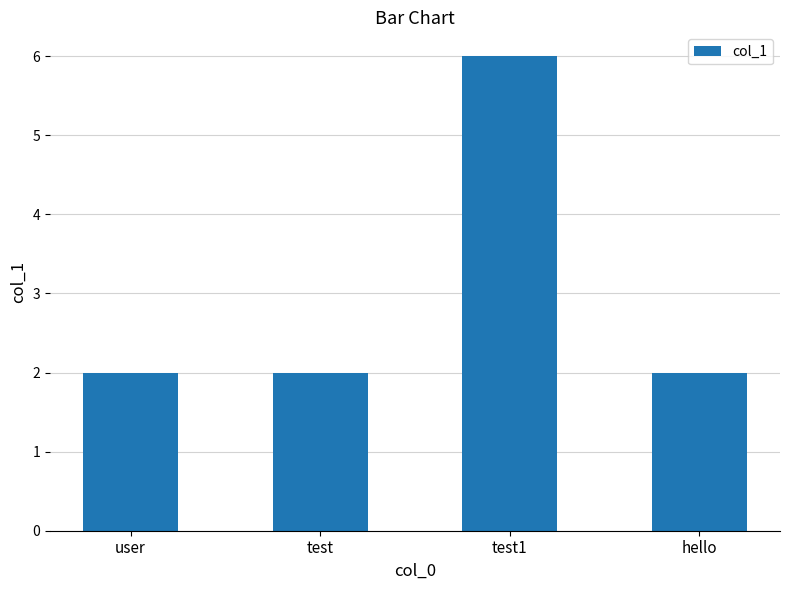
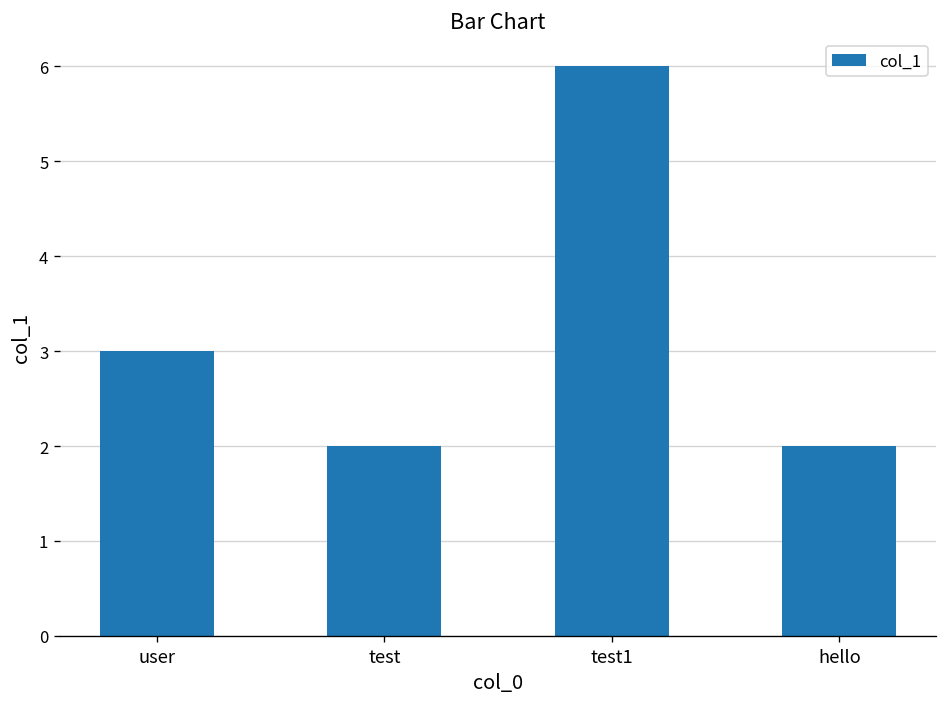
user: 2 -> 3
